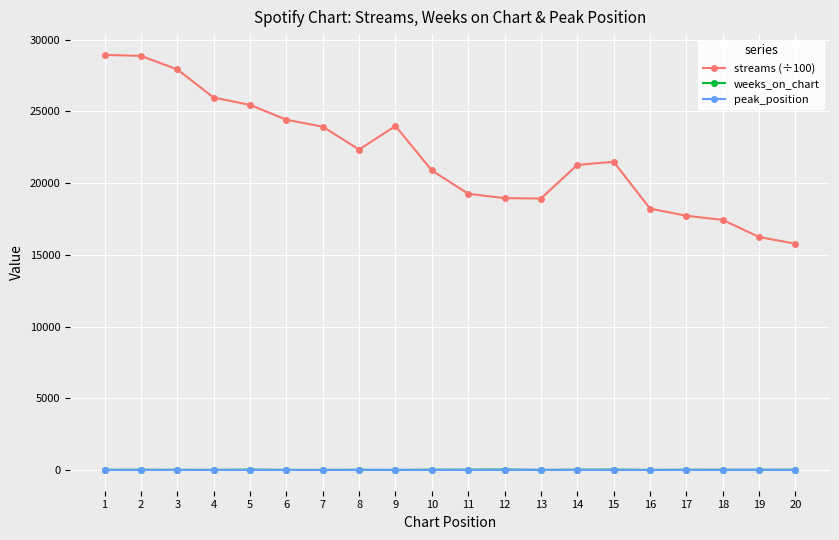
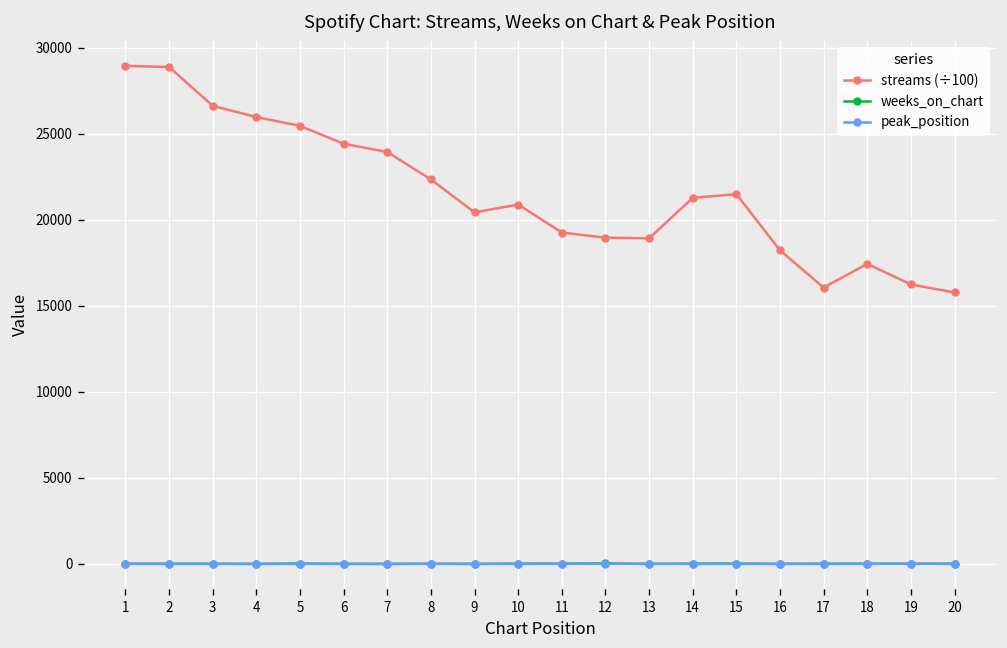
streams (÷100), 3: 27900 -> 26600
streams (÷100), 9: 24000 -> 20400
streams (÷100), 17: 17700 -> 16100
